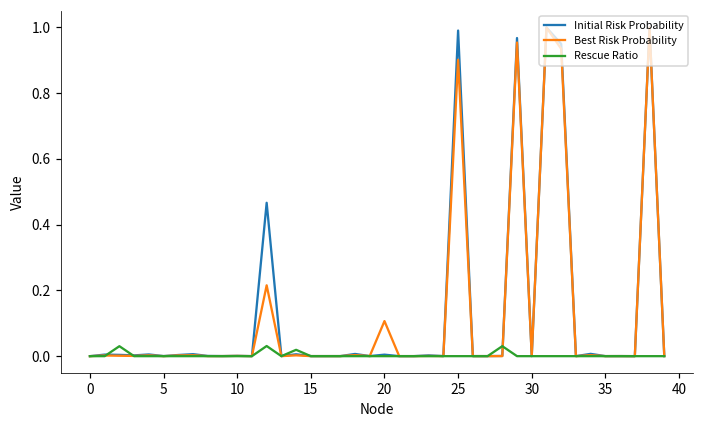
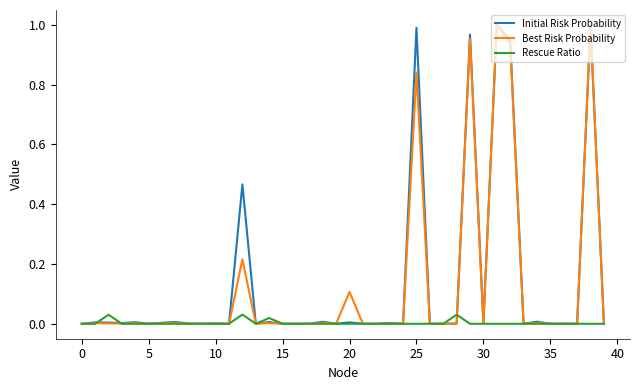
Best Risk Probability, 25: 0.90 -> 0.84
